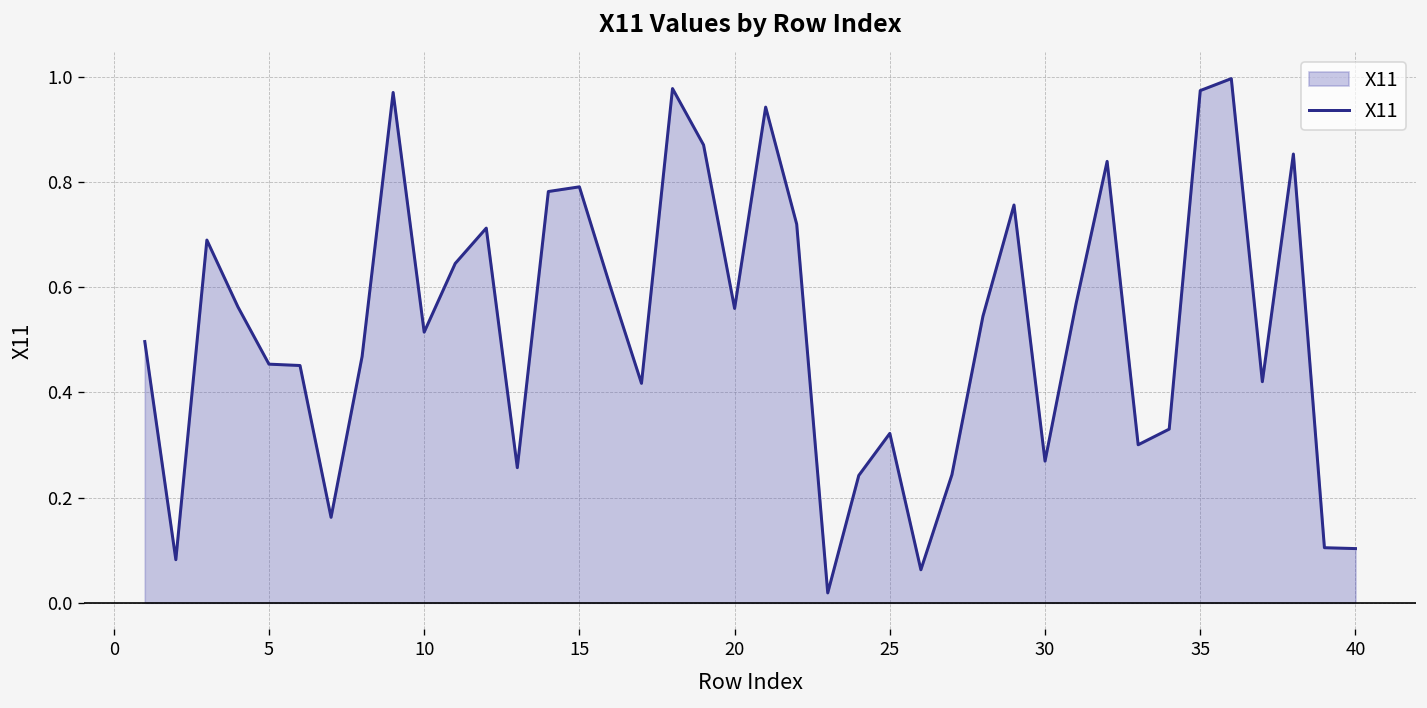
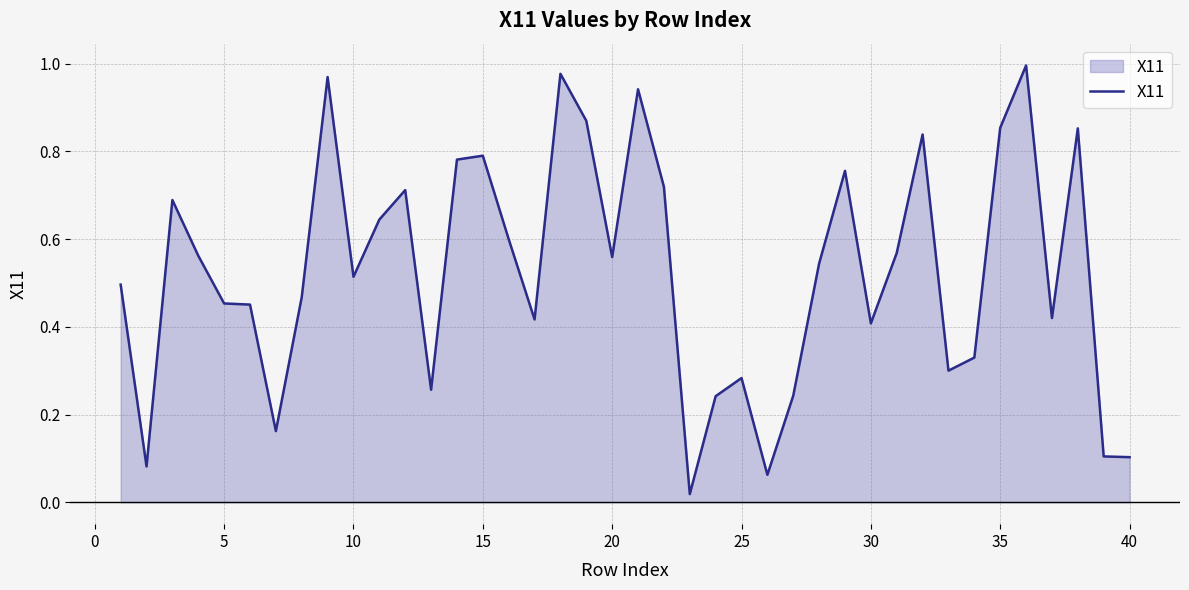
25: 0.32 -> 0.28
30: 0.27 -> 0.41
35: 0.97 -> 0.85
